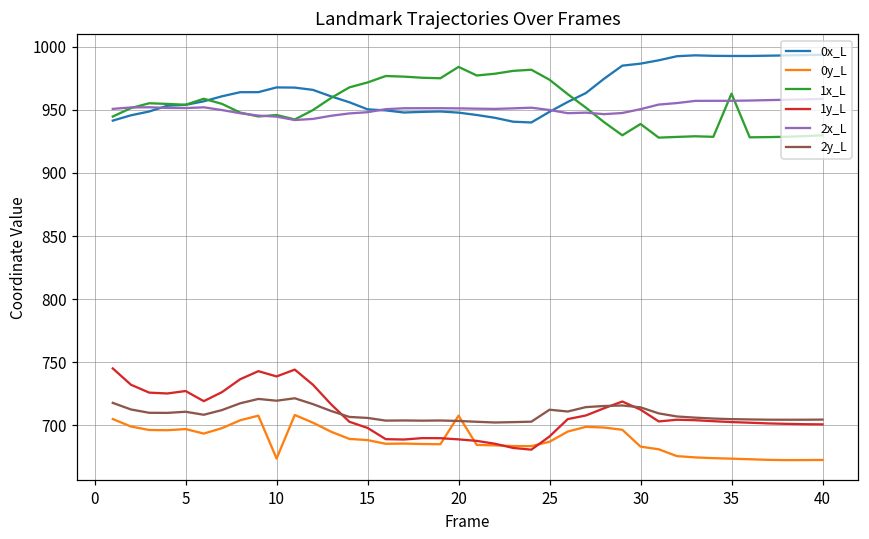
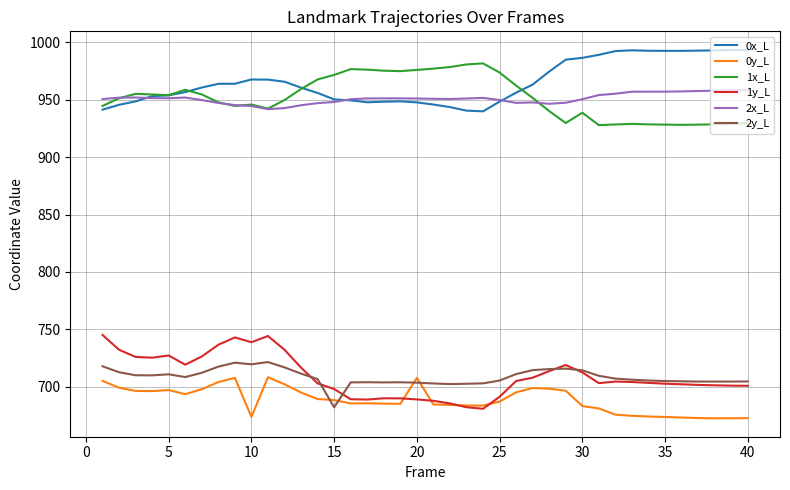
2y_L, 15: 706 -> 682
1x_L, 20: 984 -> 976
2y_L, 25: 712 -> 705
1x_L, 35: 963 -> 928
